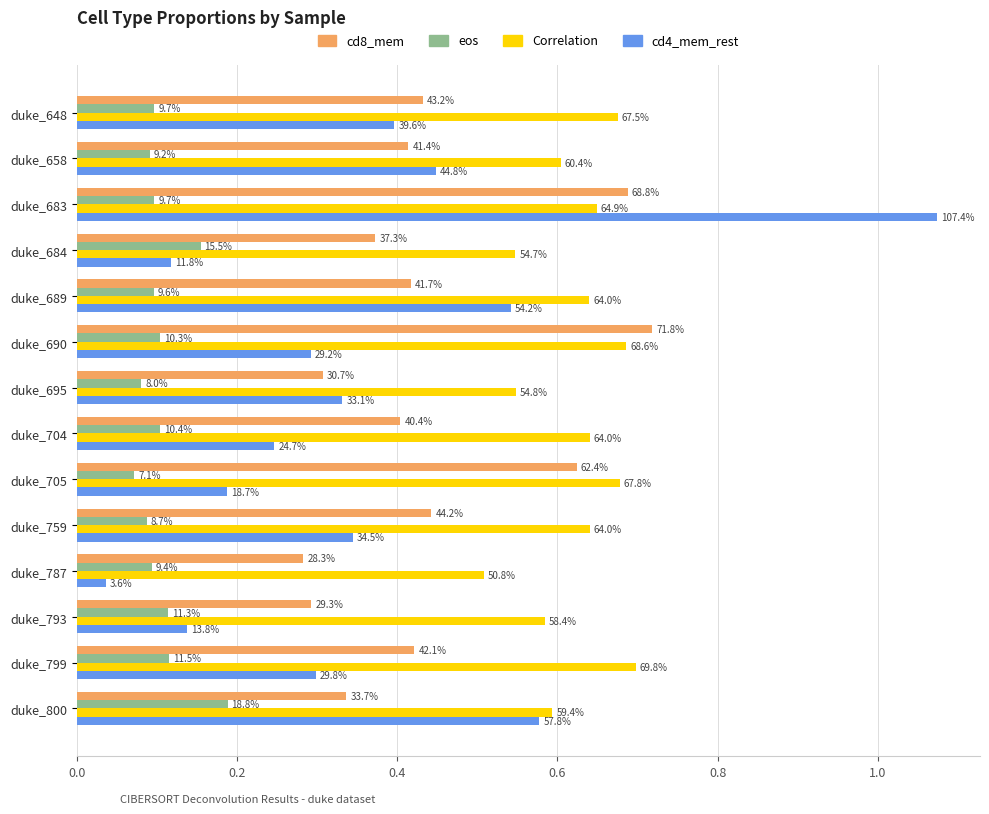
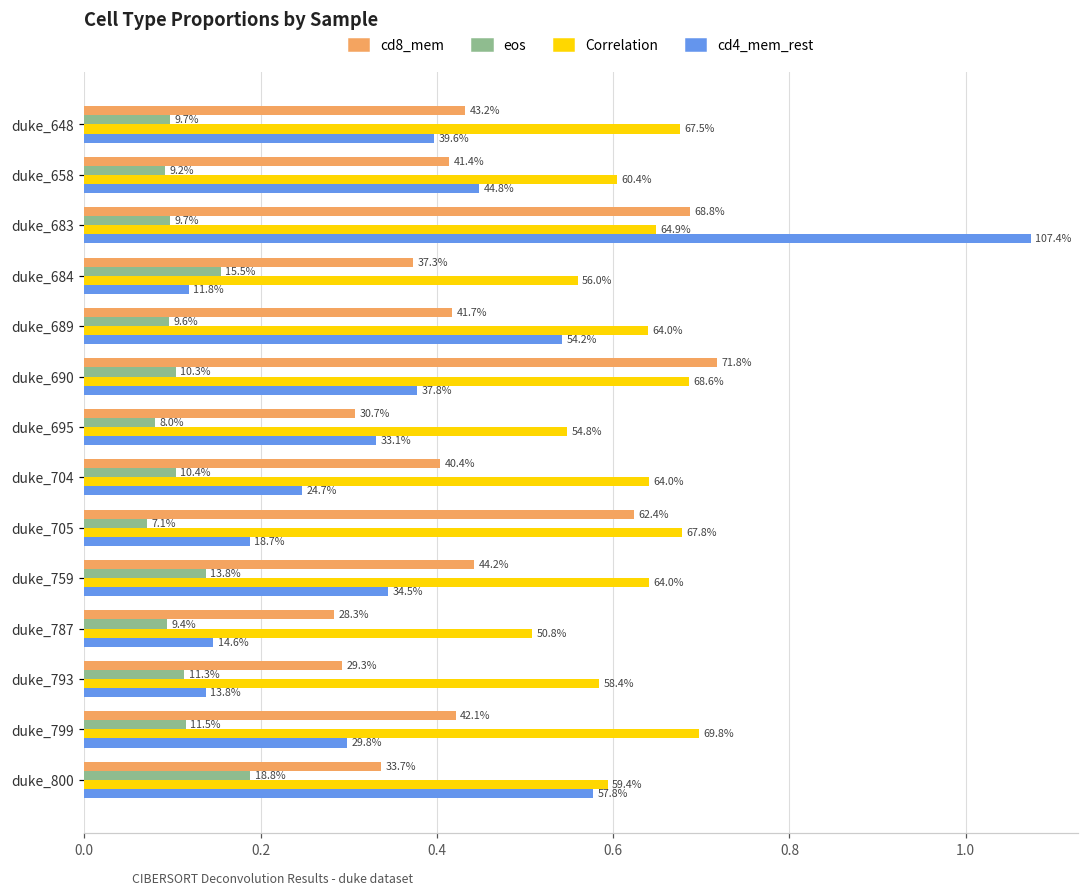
Correlation, duke_684: 54.7% -> 56.0%
cd4_mem_rest, duke_690: 29.2% -> 37.8%
eos, duke_759: 8.7% -> 13.8%
cd4_mem_rest, duke_787: 3.6% -> 14.6%
